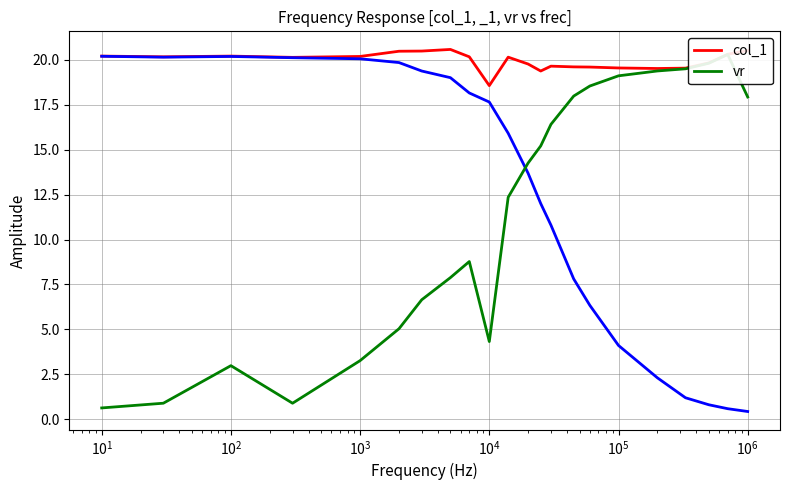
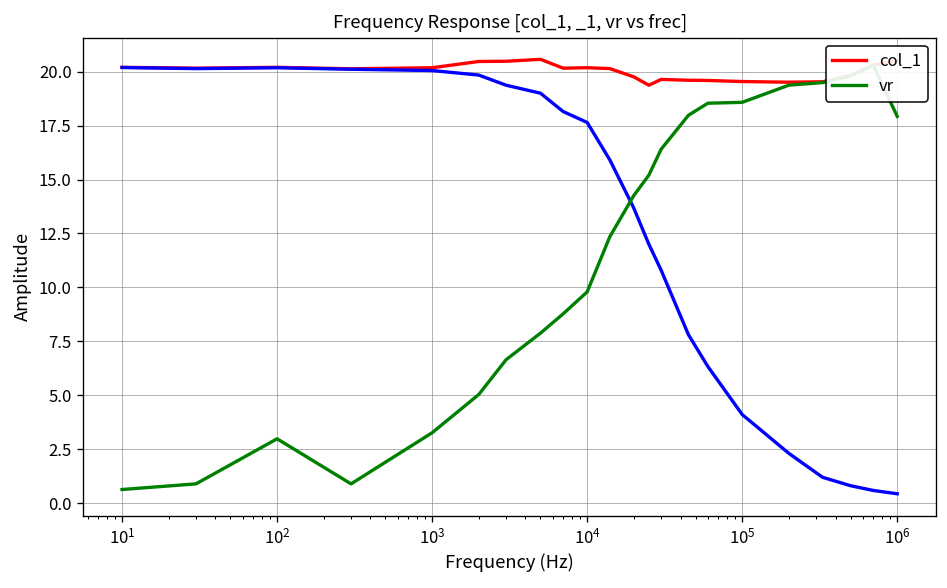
col_1, 10^4: 18.6 -> 20.2
vr, 10^4: 4.3 -> 9.8
vr, 10^5: 19.1 -> 18.6
